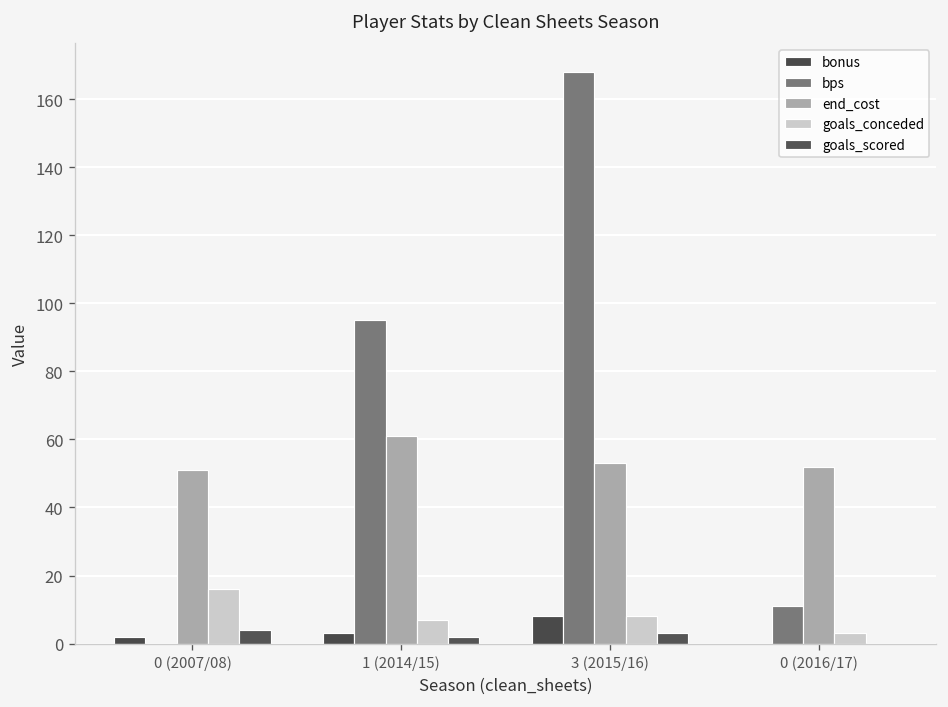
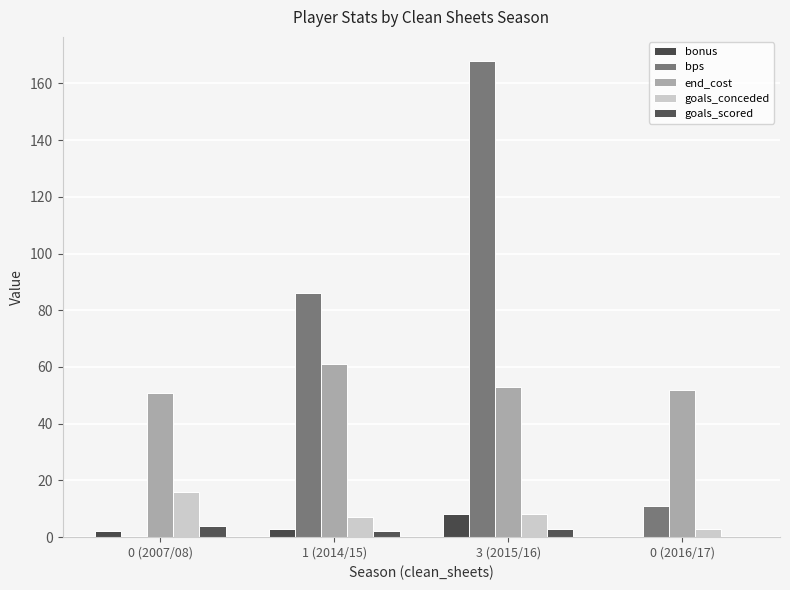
bps, 1 (2014/15): 95 -> 86
